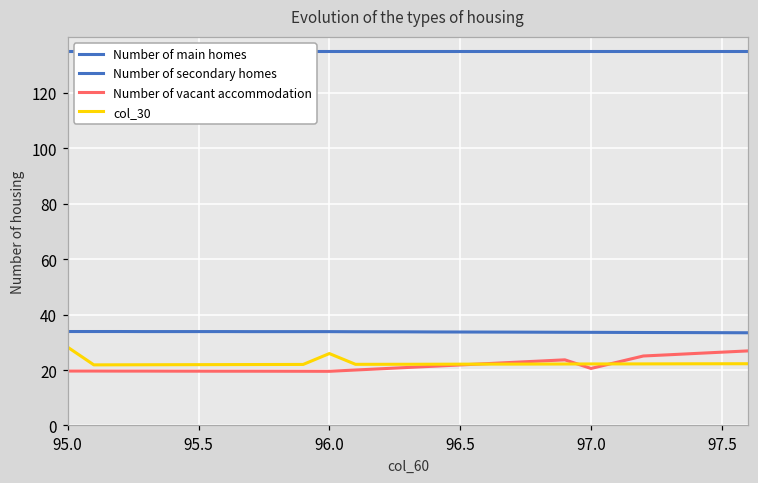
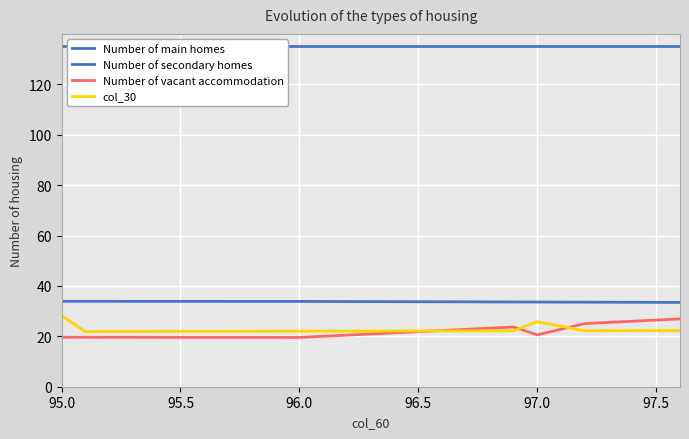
col_30, 96.0: 26 -> 22
col_30, 97.0: 22 -> 26
